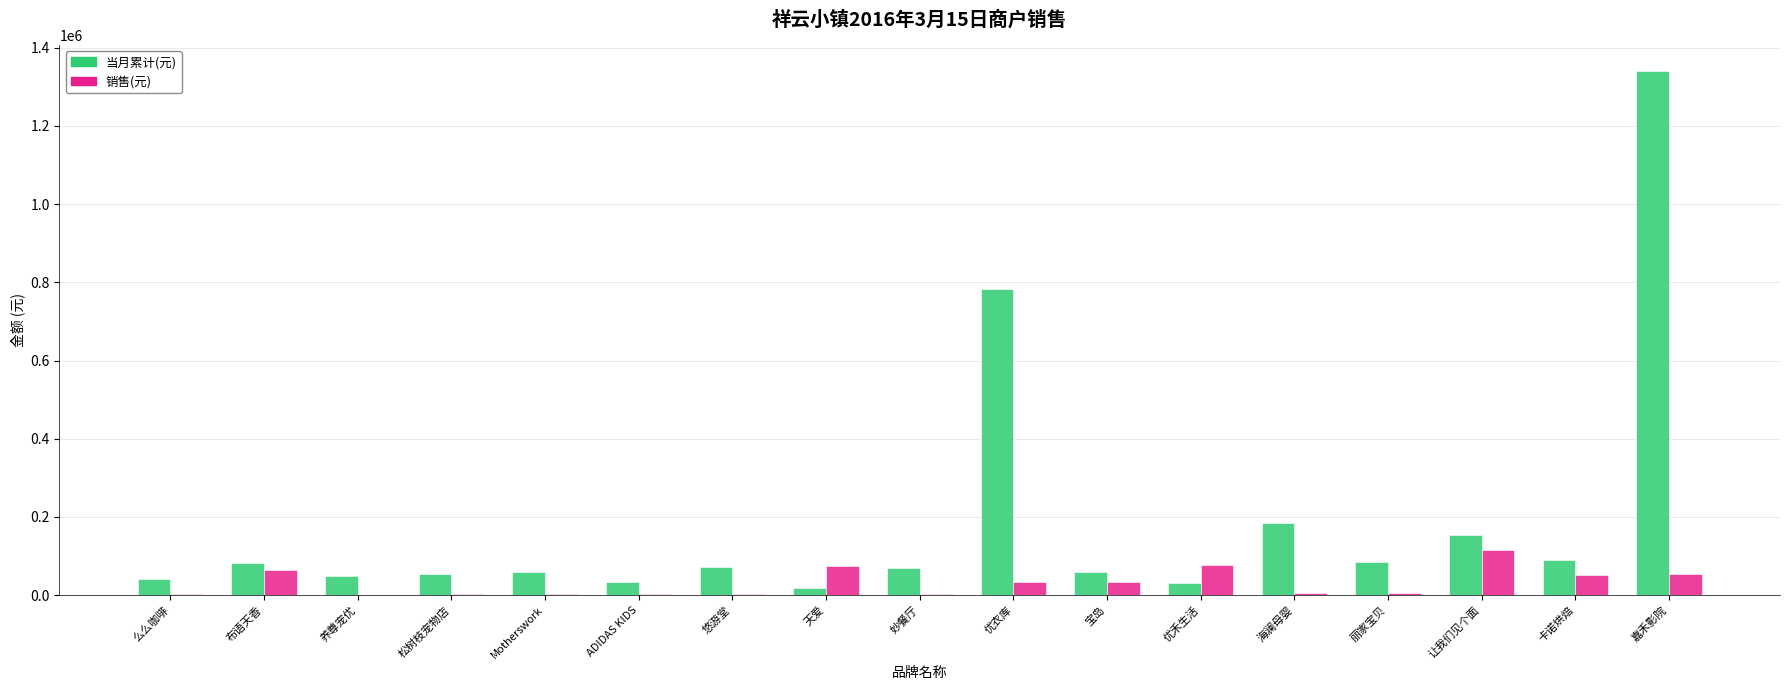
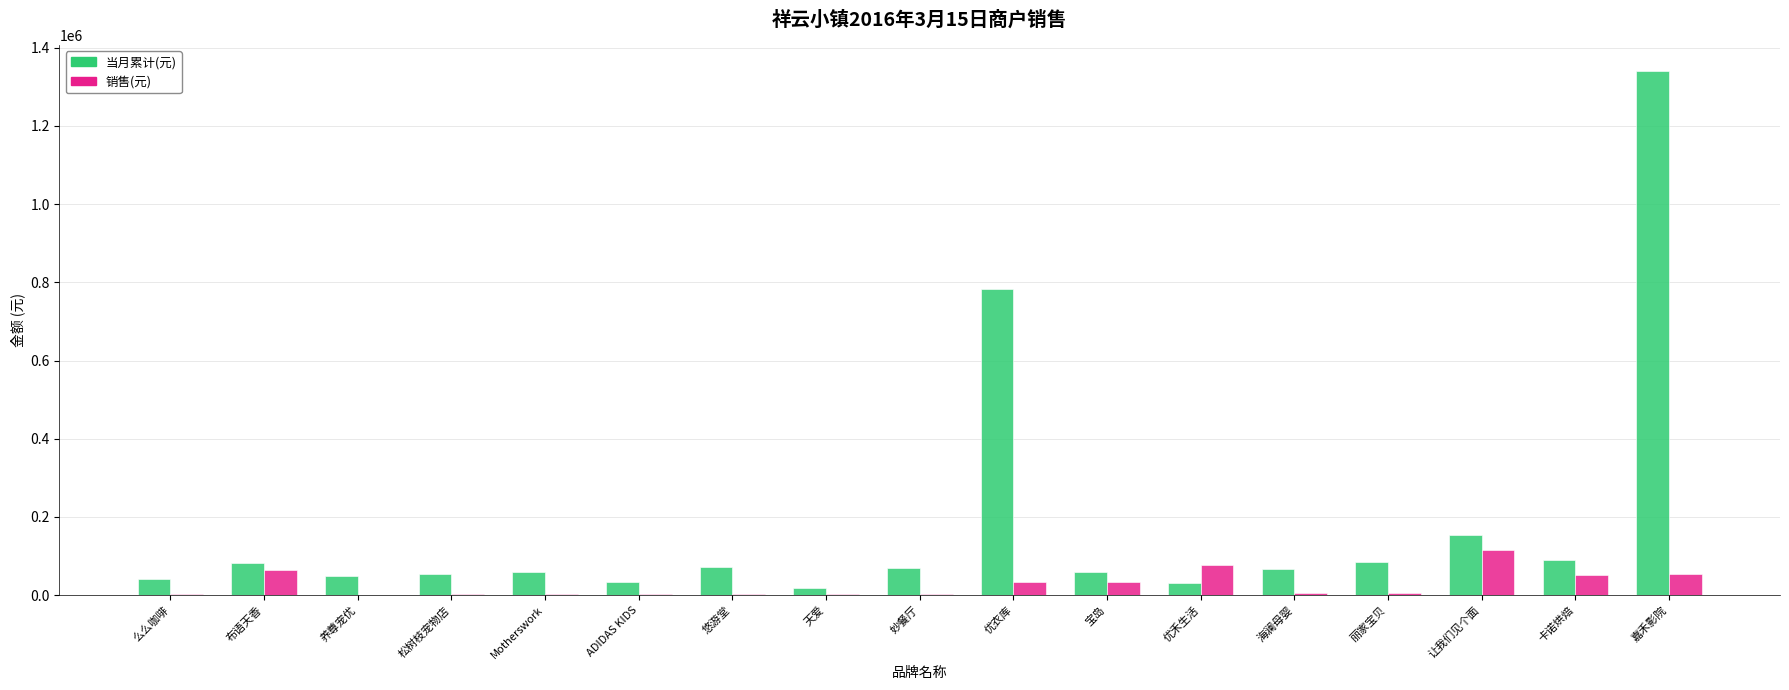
销售(元), 天爱: 80000 -> 0
当月累计(元), 海澜母婴: 190000 -> 70000
